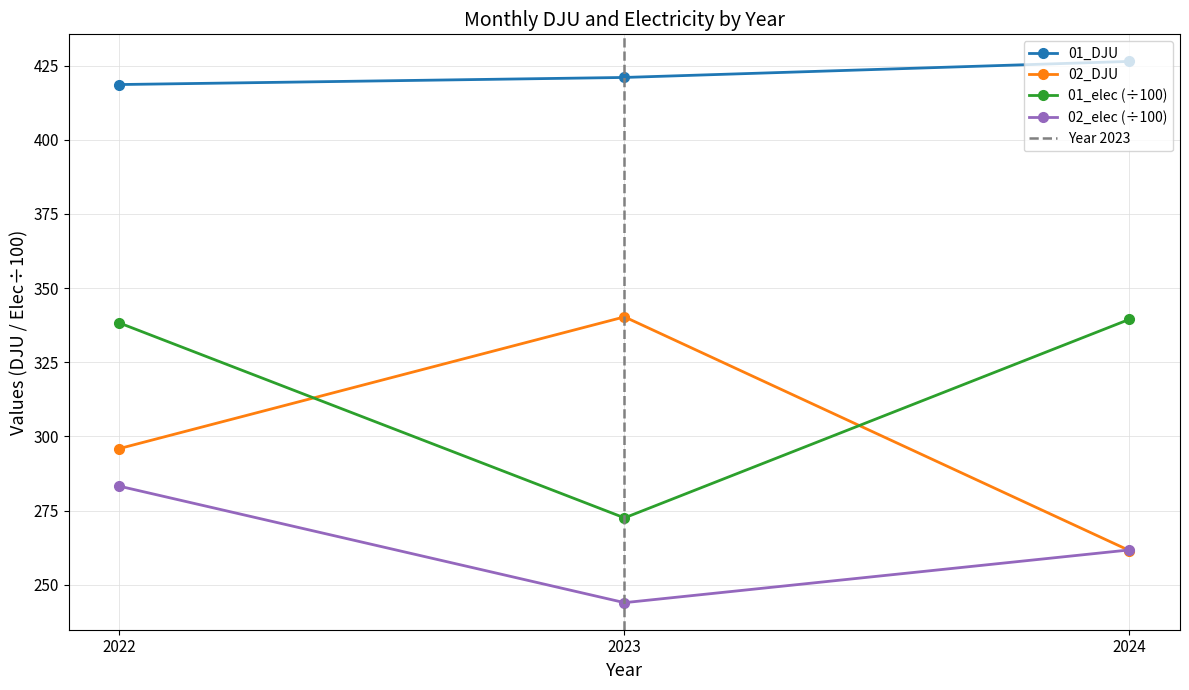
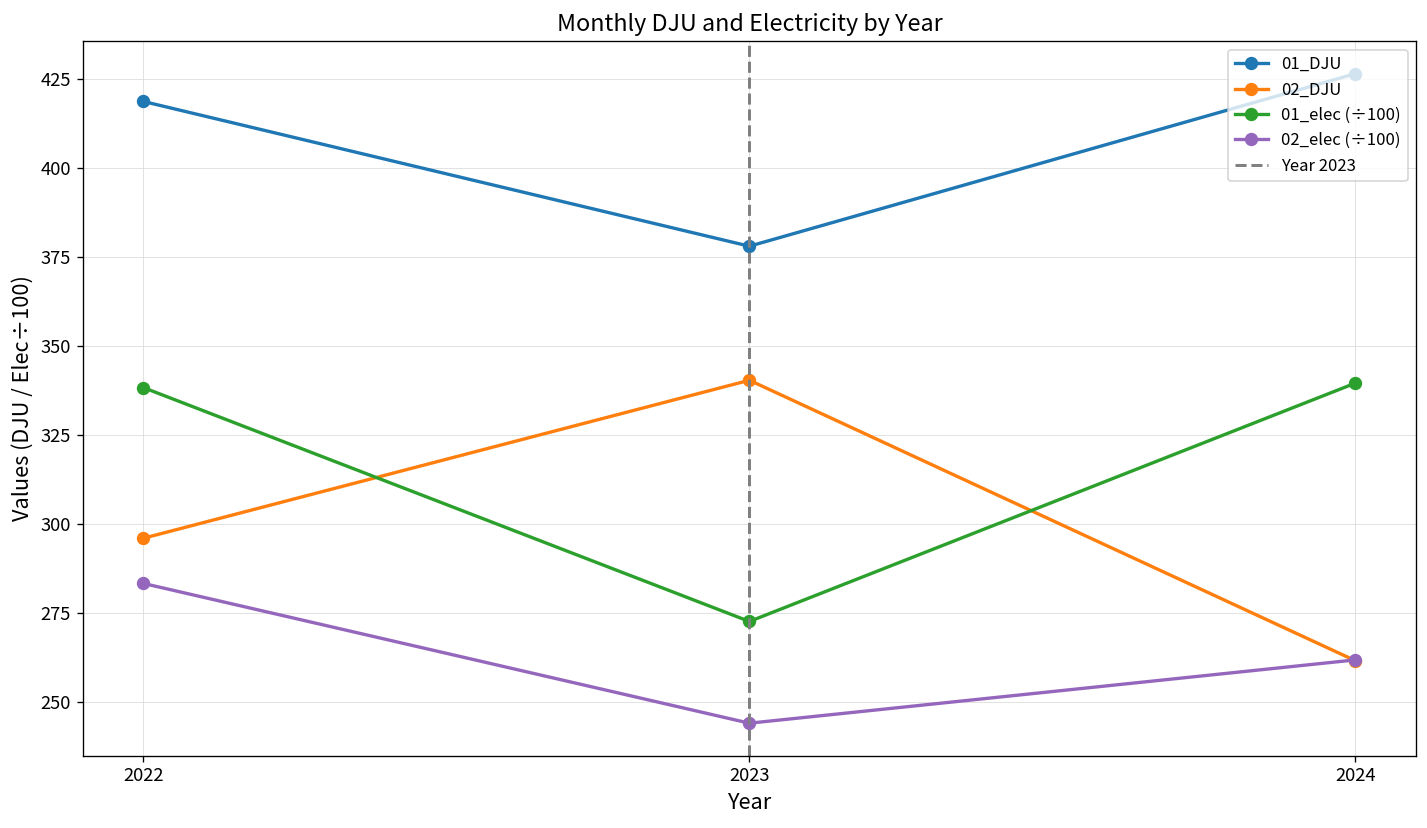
01_DJU, 2023: 421 -> 378
